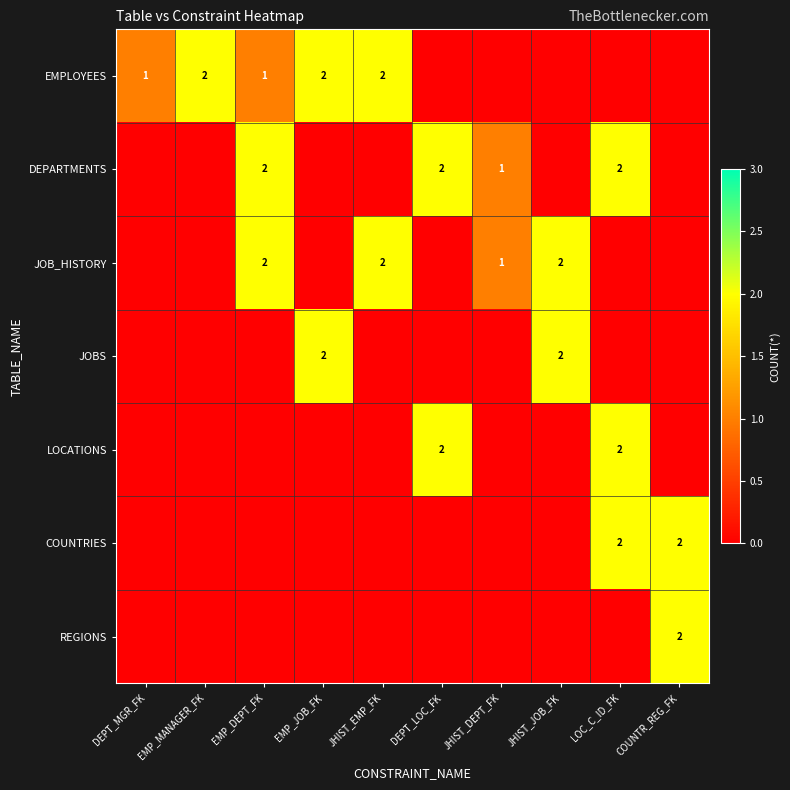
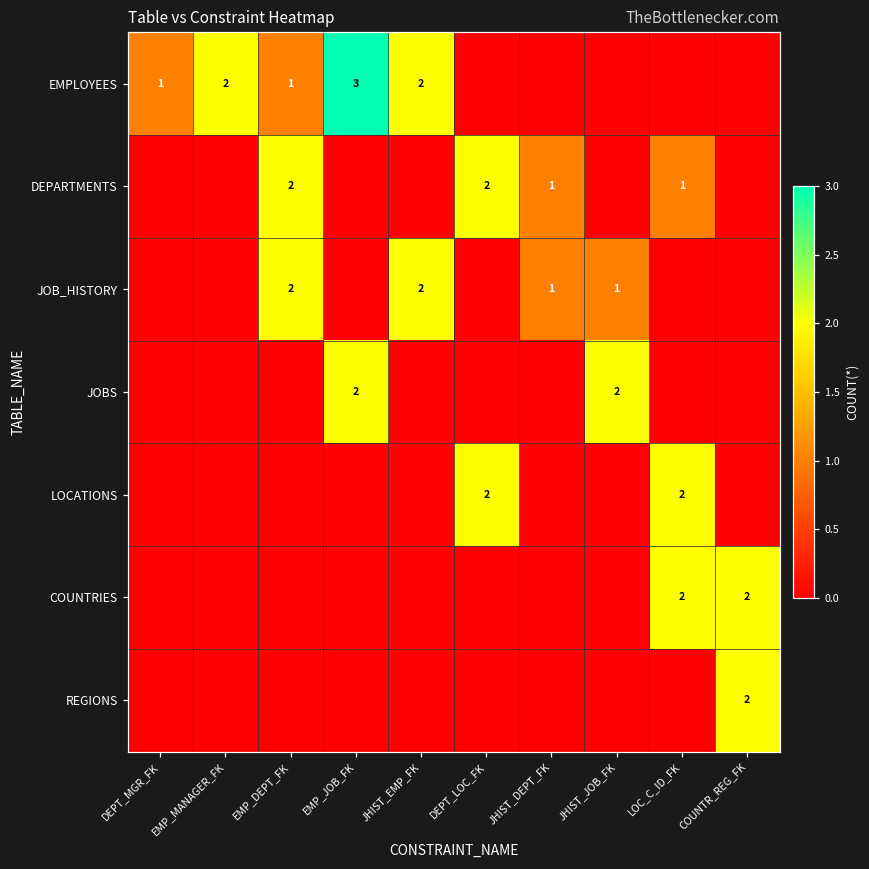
EMPLOYEES, EMP_JOB_FK: 2 -> 3
DEPARTMENTS, LOC_C_ID_FK: 2 -> 1
JOB_HISTORY, JHIST_JOB_FK: 2 -> 1
